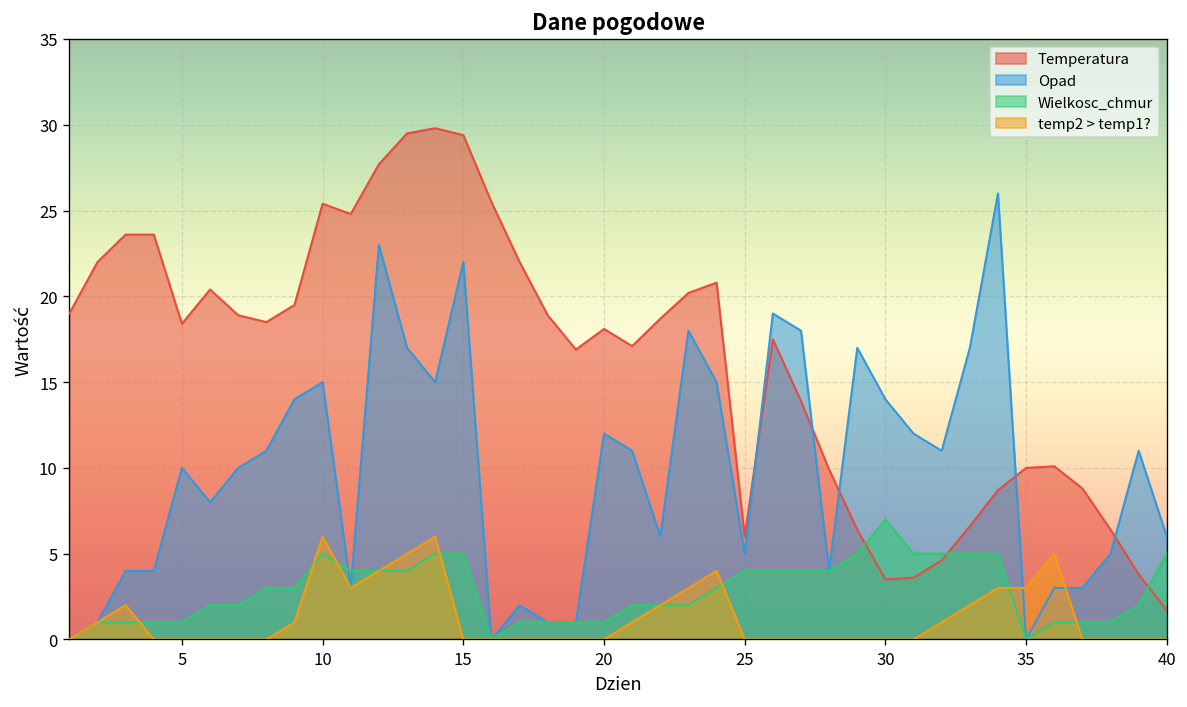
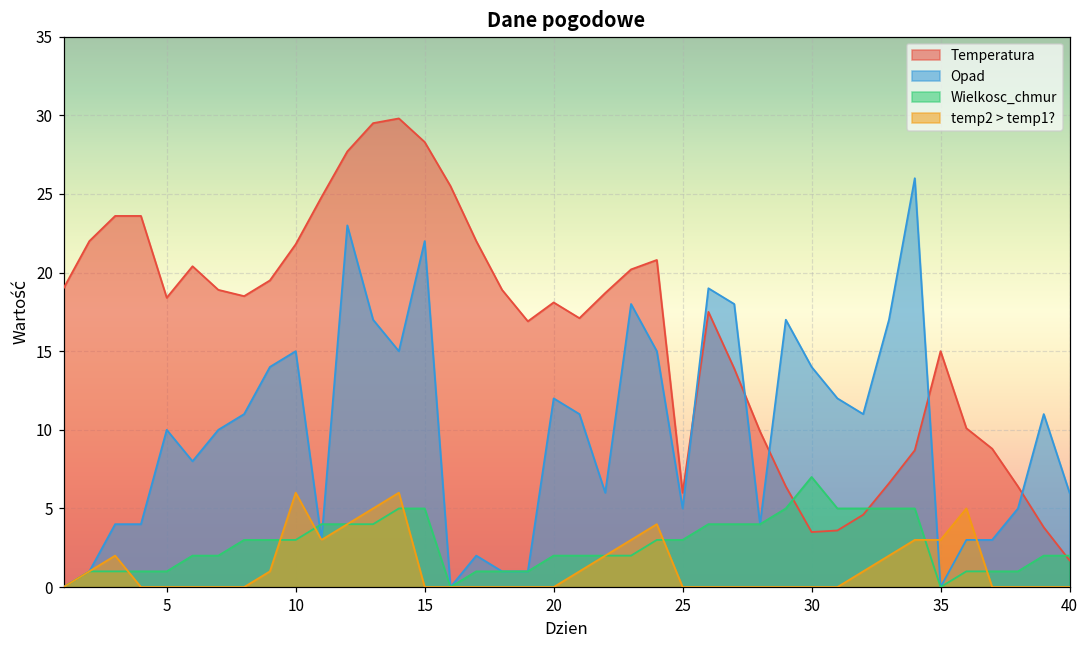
Temperatura, 10: 25.4 -> 21.8
Wielkosc_chmur, 10: 5 -> 3
Temperatura, 15: 29.4 -> 28.3
Wielkosc_chmur, 20: 1 -> 2
Wielkosc_chmur, 25: 4 -> 3
Temperatura, 35: 10 -> 15
Wielkosc_chmur, 40: 5 -> 2
